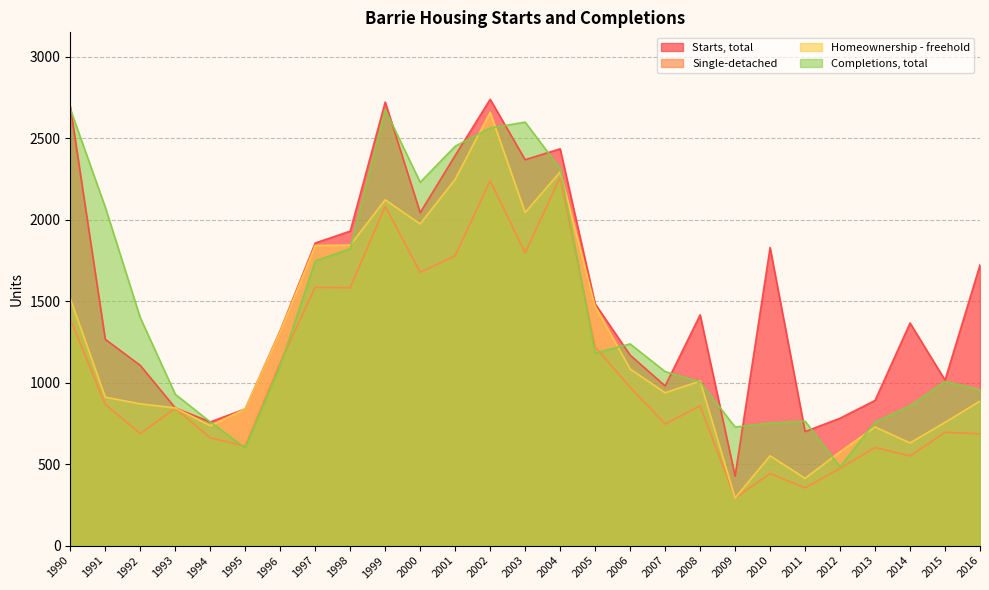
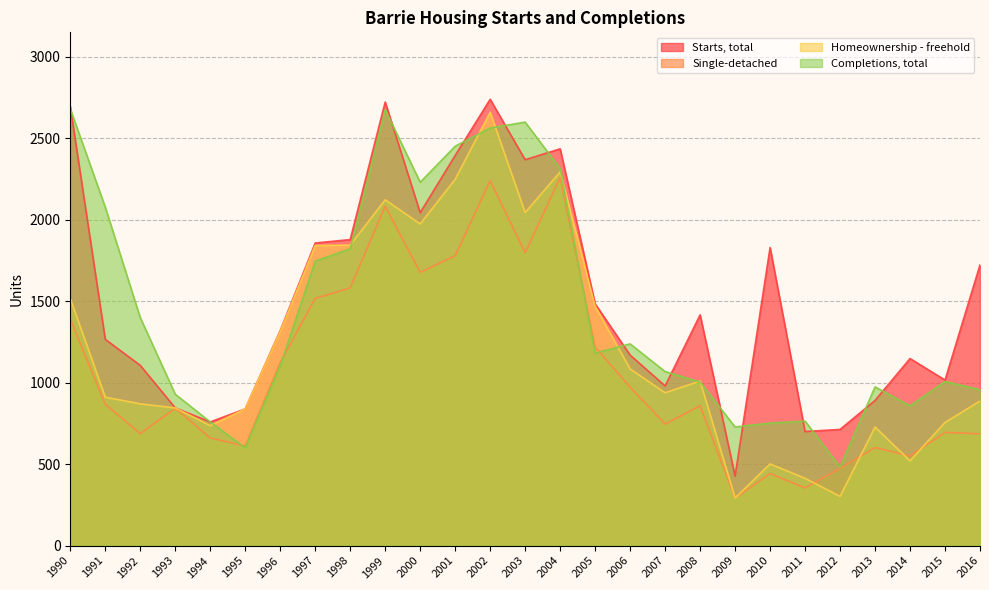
Single-detached, 1997: 1590 -> 1520
Starts, total, 1998: 1930 -> 1880
Homeownership - freehold, 2010: 550 -> 500
Starts, total, 2012: 780 -> 710
Homeownership - freehold, 2012: 580 -> 300
Completions, total, 2013: 760 -> 970
Starts, total, 2014: 1370 -> 1150
Homeownership - freehold, 2014: 630 -> 520
